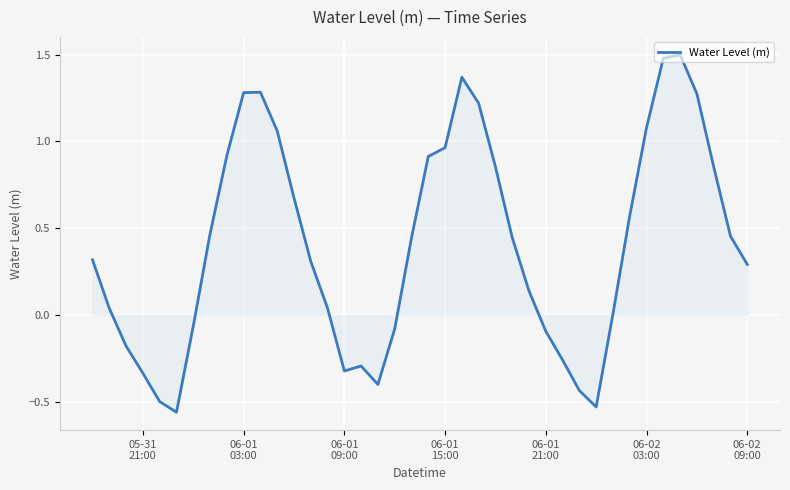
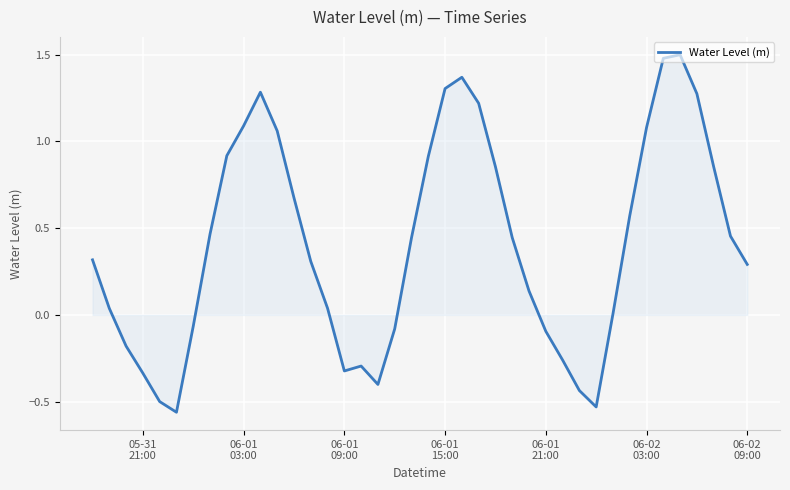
Water Level (m), 06-01 03:00: 1.28 -> 1.09
Water Level (m), 06-01 15:00: 0.96 -> 1.30
